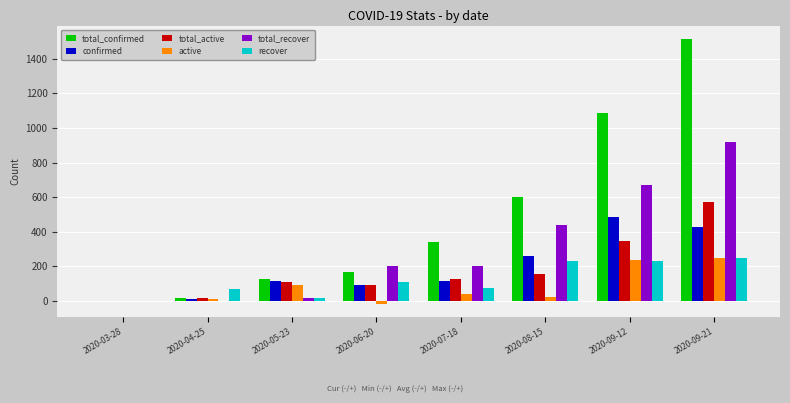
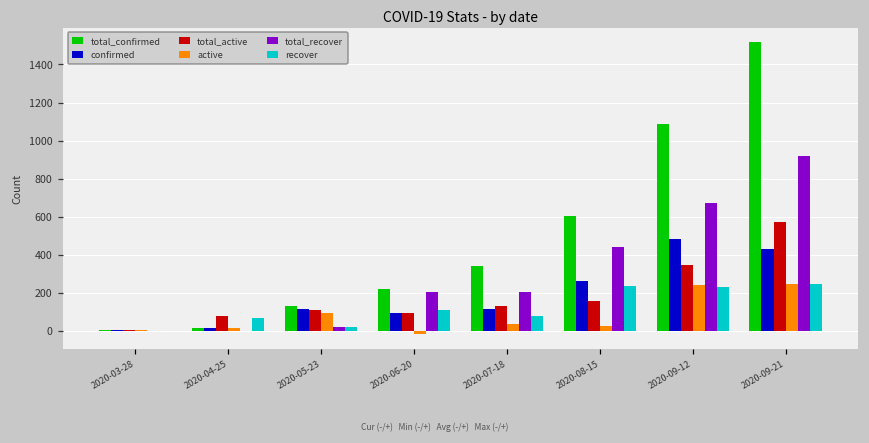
total_active, 2020-04-25: 20 -> 80
total_confirmed, 2020-06-20: 170 -> 220
